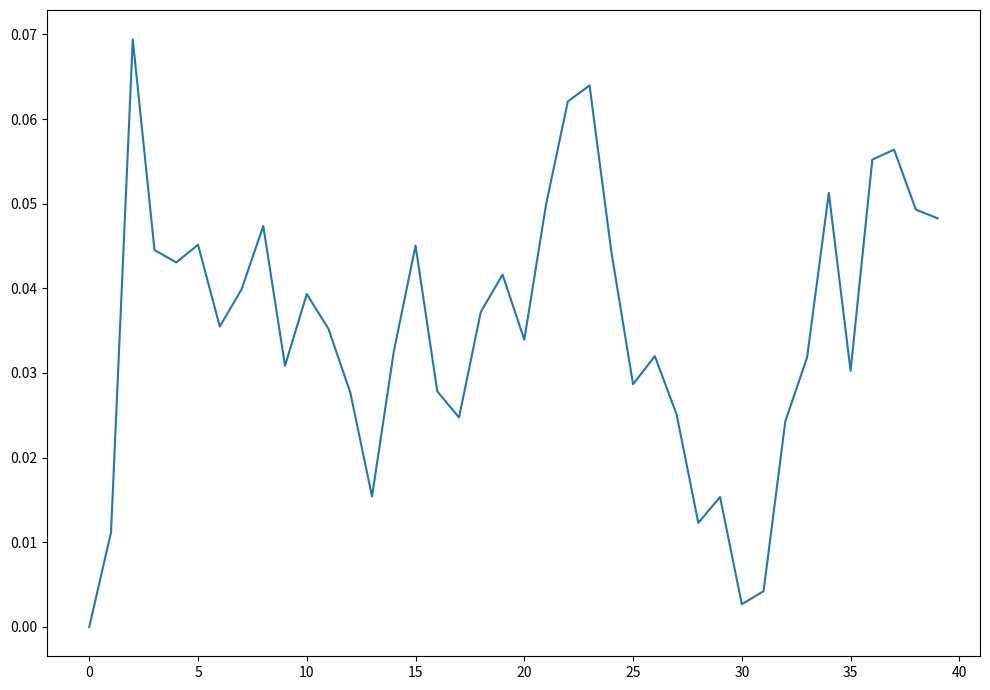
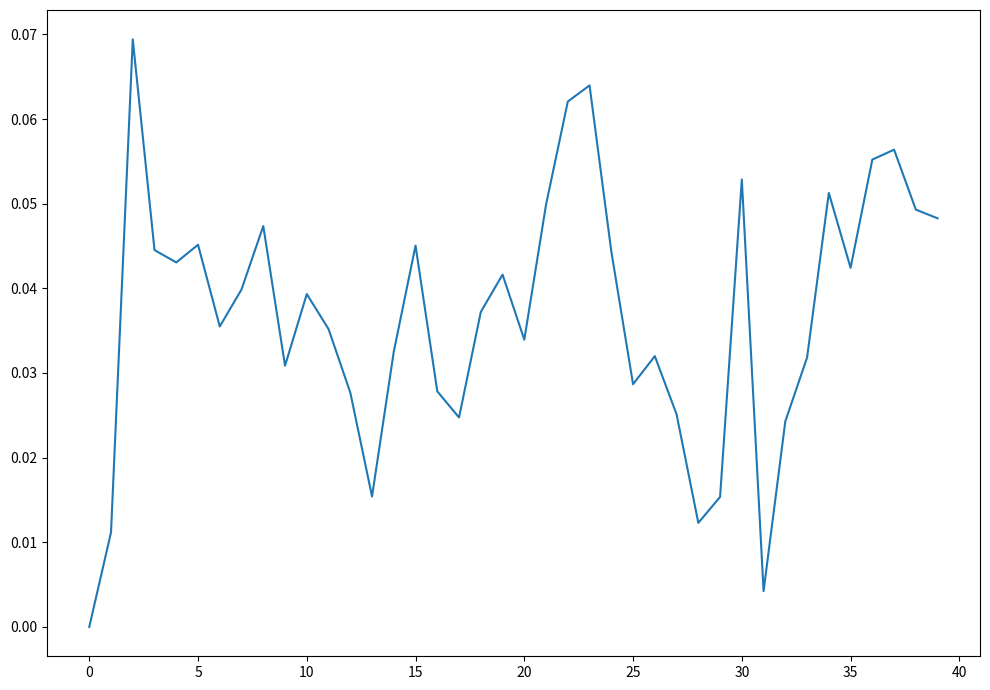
30: 0.003 -> 0.053
35: 0.030 -> 0.042
